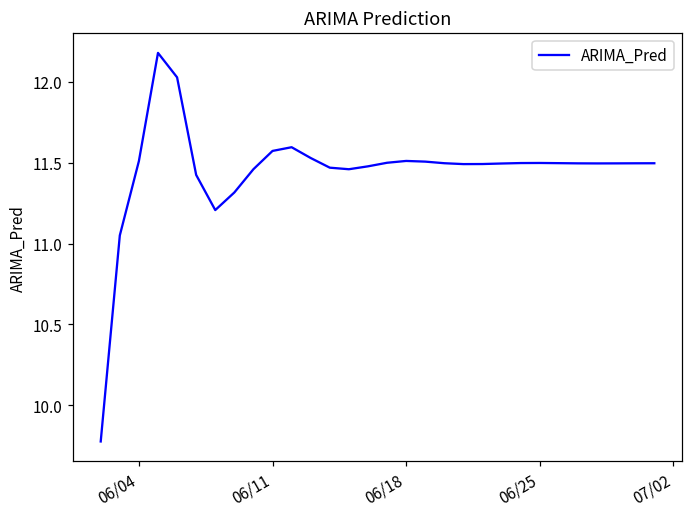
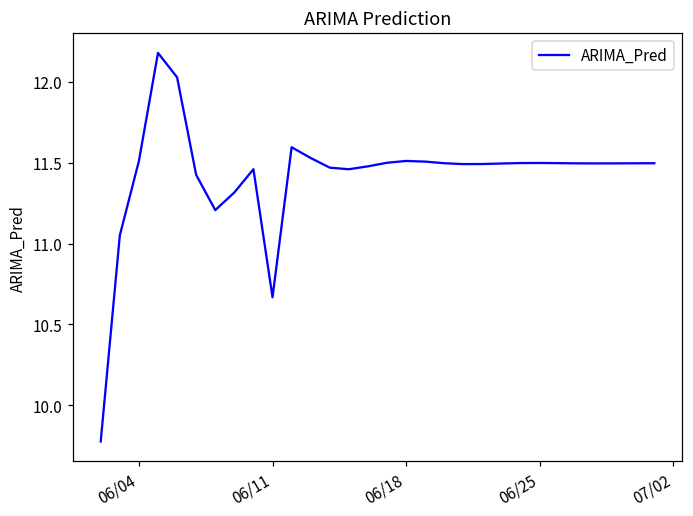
06/11: 11.57 -> 10.67
